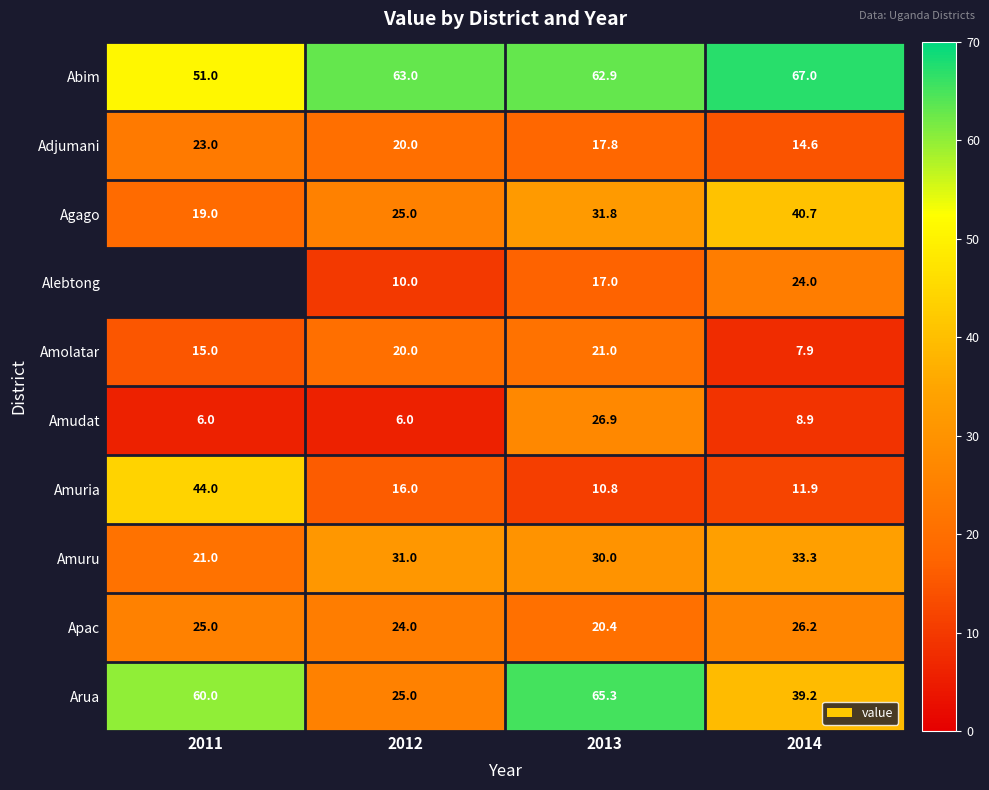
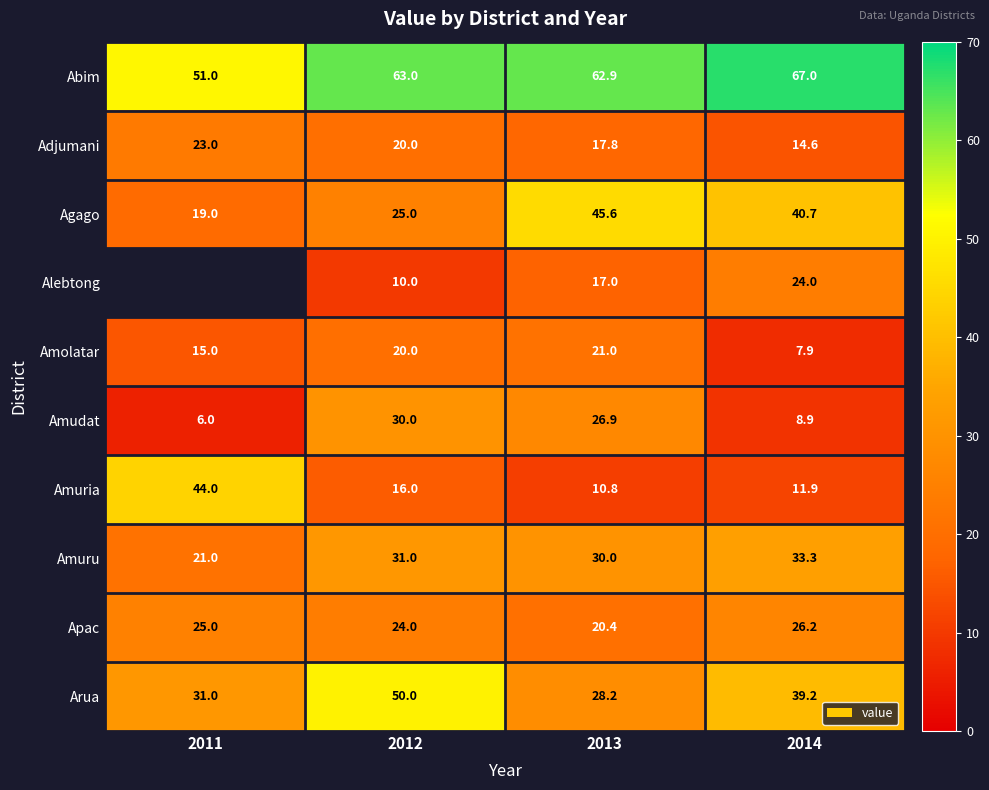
Agago, 2013: 31.8 -> 45.6
Amudat, 2012: 6.0 -> 30.0
Arua, 2011: 60.0 -> 31.0
Arua, 2012: 25.0 -> 50.0
Arua, 2013: 65.3 -> 28.2
